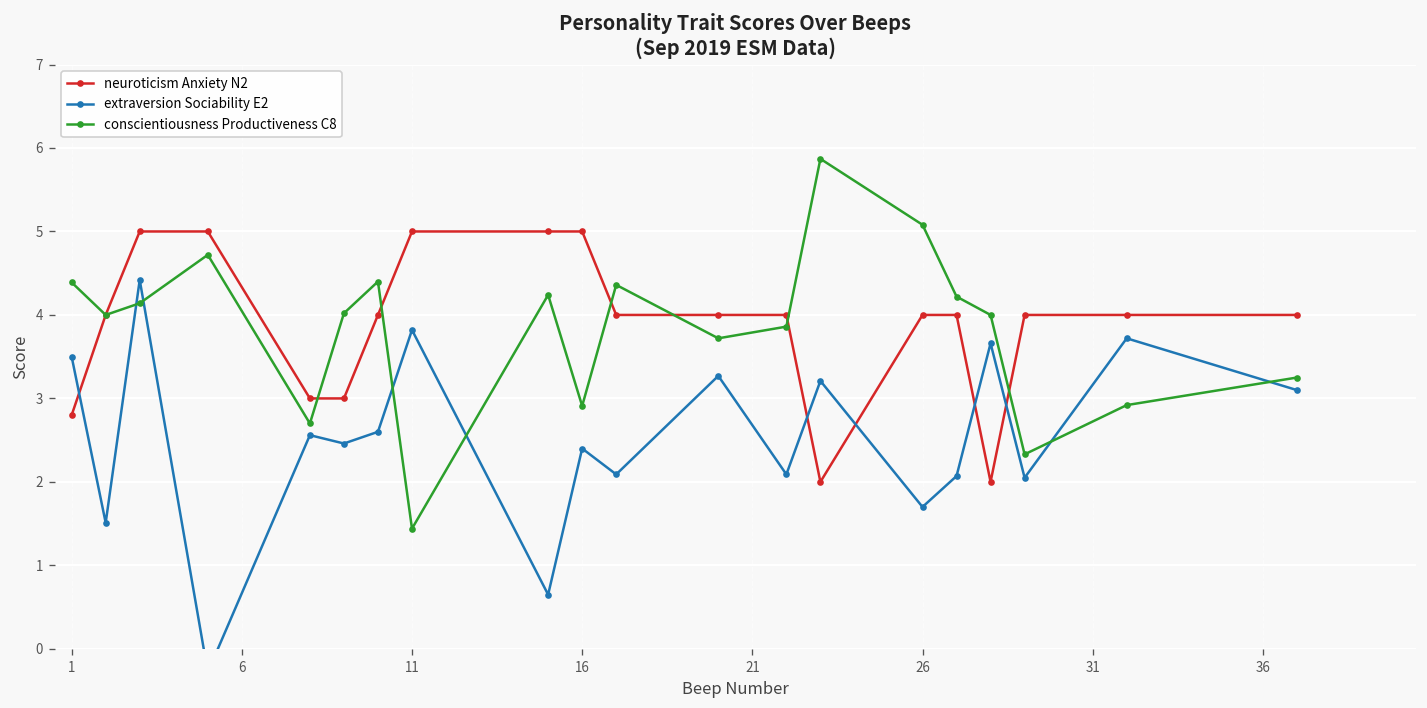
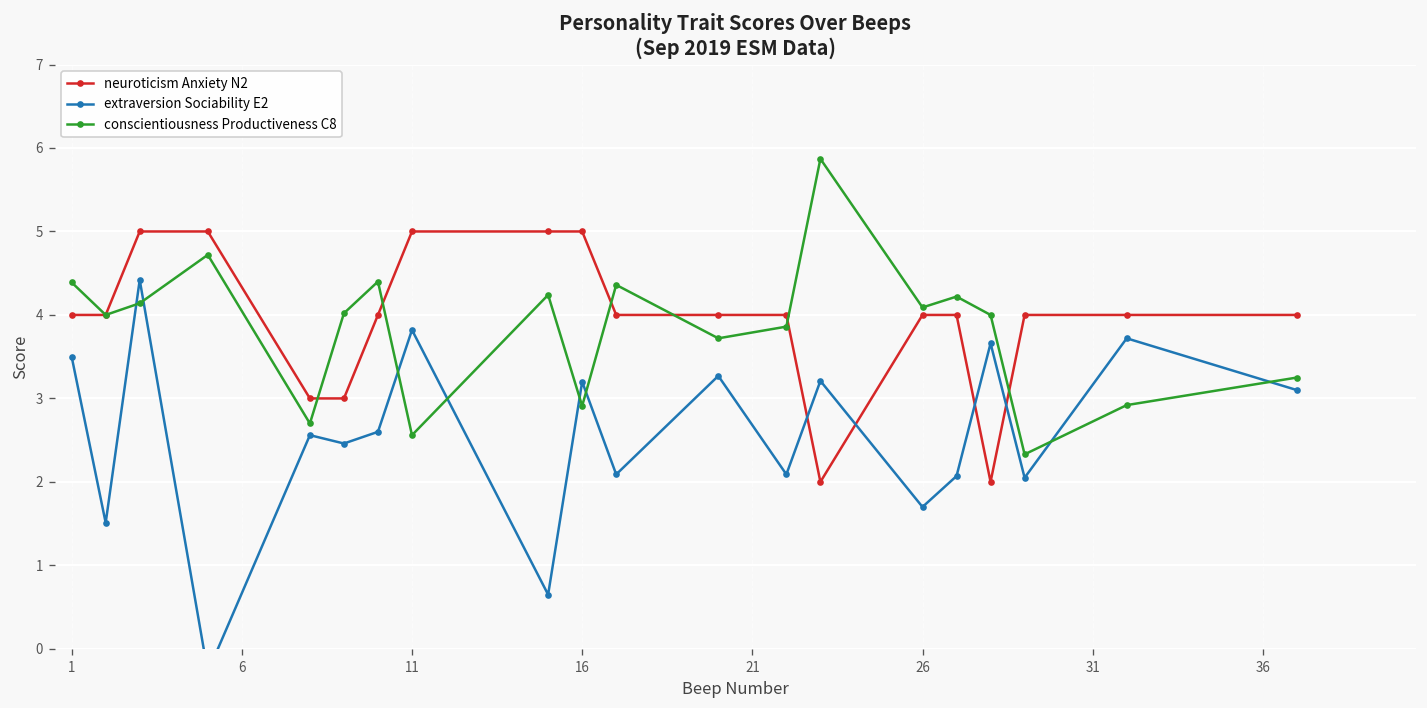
neuroticism Anxiety N2, 1: 2.8 -> 4.0
conscientiousness Productiveness C8, 11: 1.4 -> 2.6
extraversion Sociability E2, 16: 2.4 -> 3.2
conscientiousness Productiveness C8, 26: 5.1 -> 4.1
